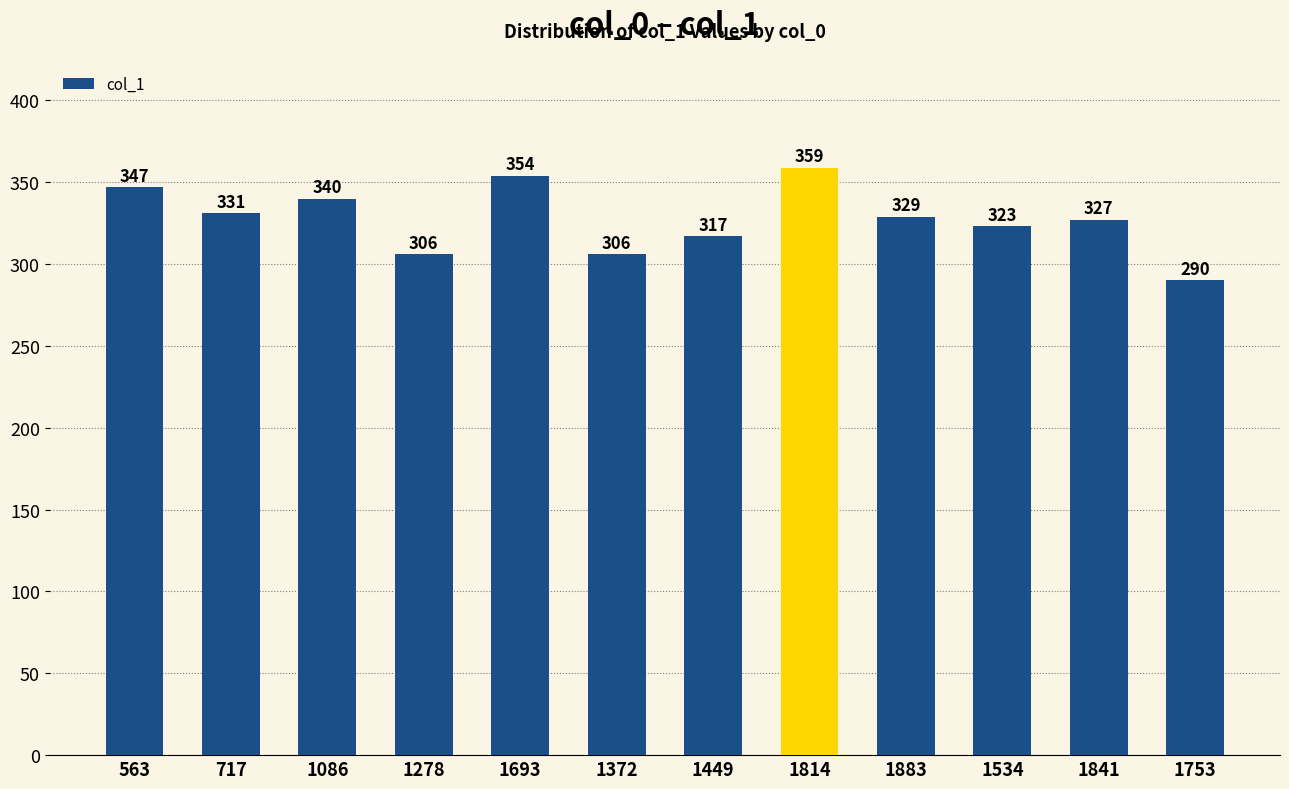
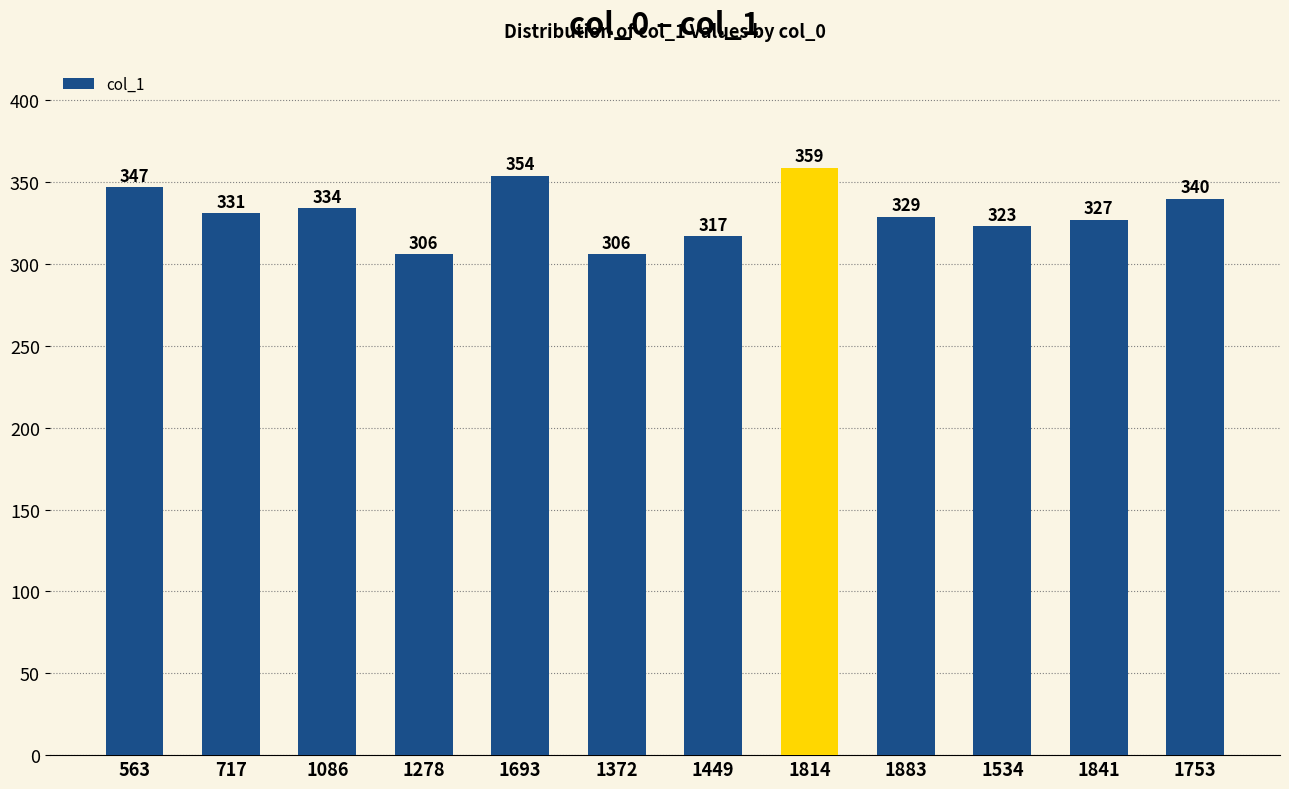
1086: 340 -> 334
1753: 290 -> 340
